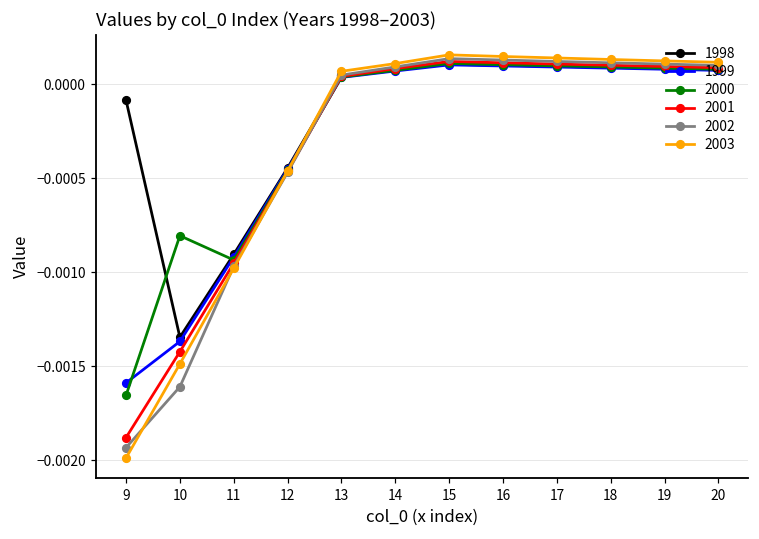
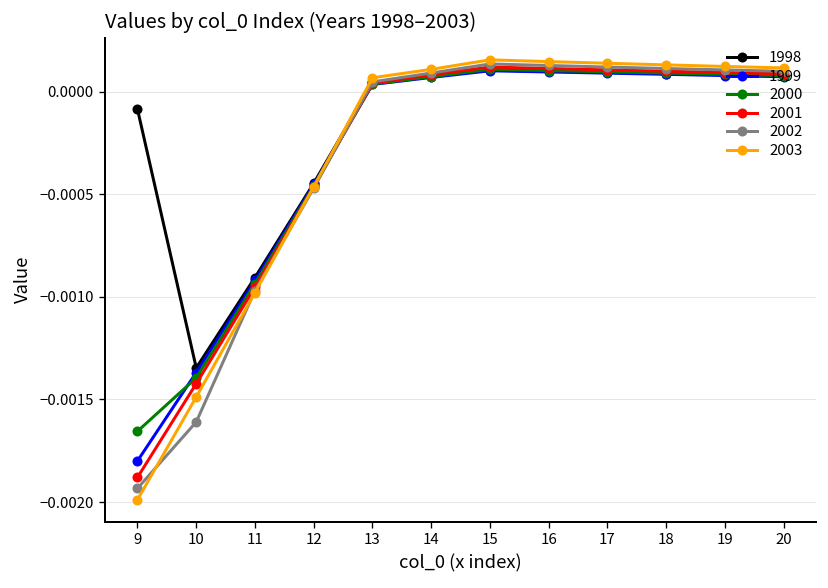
1999, 9: -0.00159 -> -0.00180
2000, 10: -0.00081 -> -0.00139
